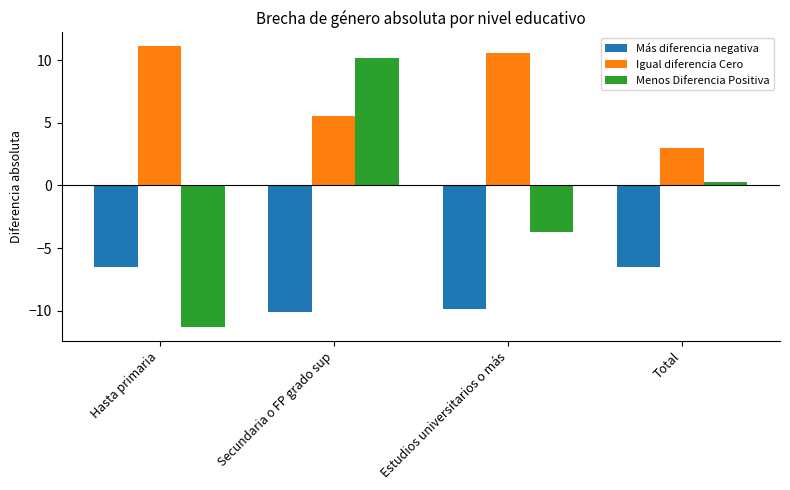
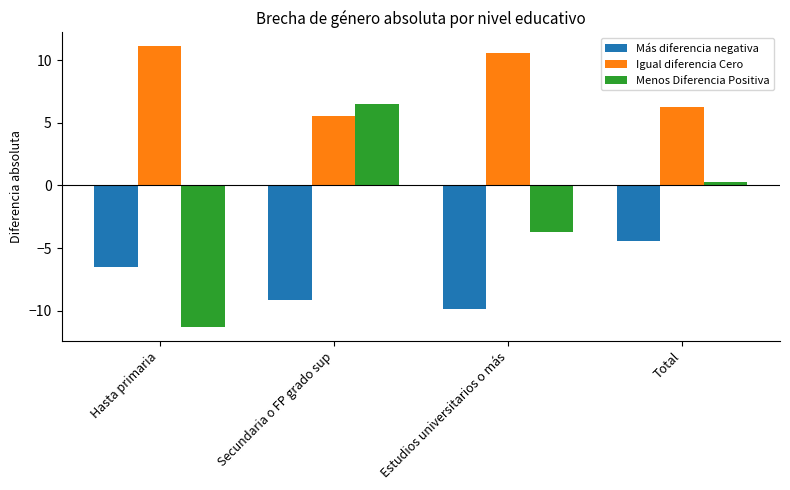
Más diferencia negativa, Secundaria o FP grado sup: -10.1 -> -9.2
Menos Diferencia Positiva, Secundaria o FP grado sup: 10.2 -> 6.5
Más diferencia negativa, Total: -6.5 -> -4.4
Igual diferencia Cero, Total: 3.0 -> 6.2
